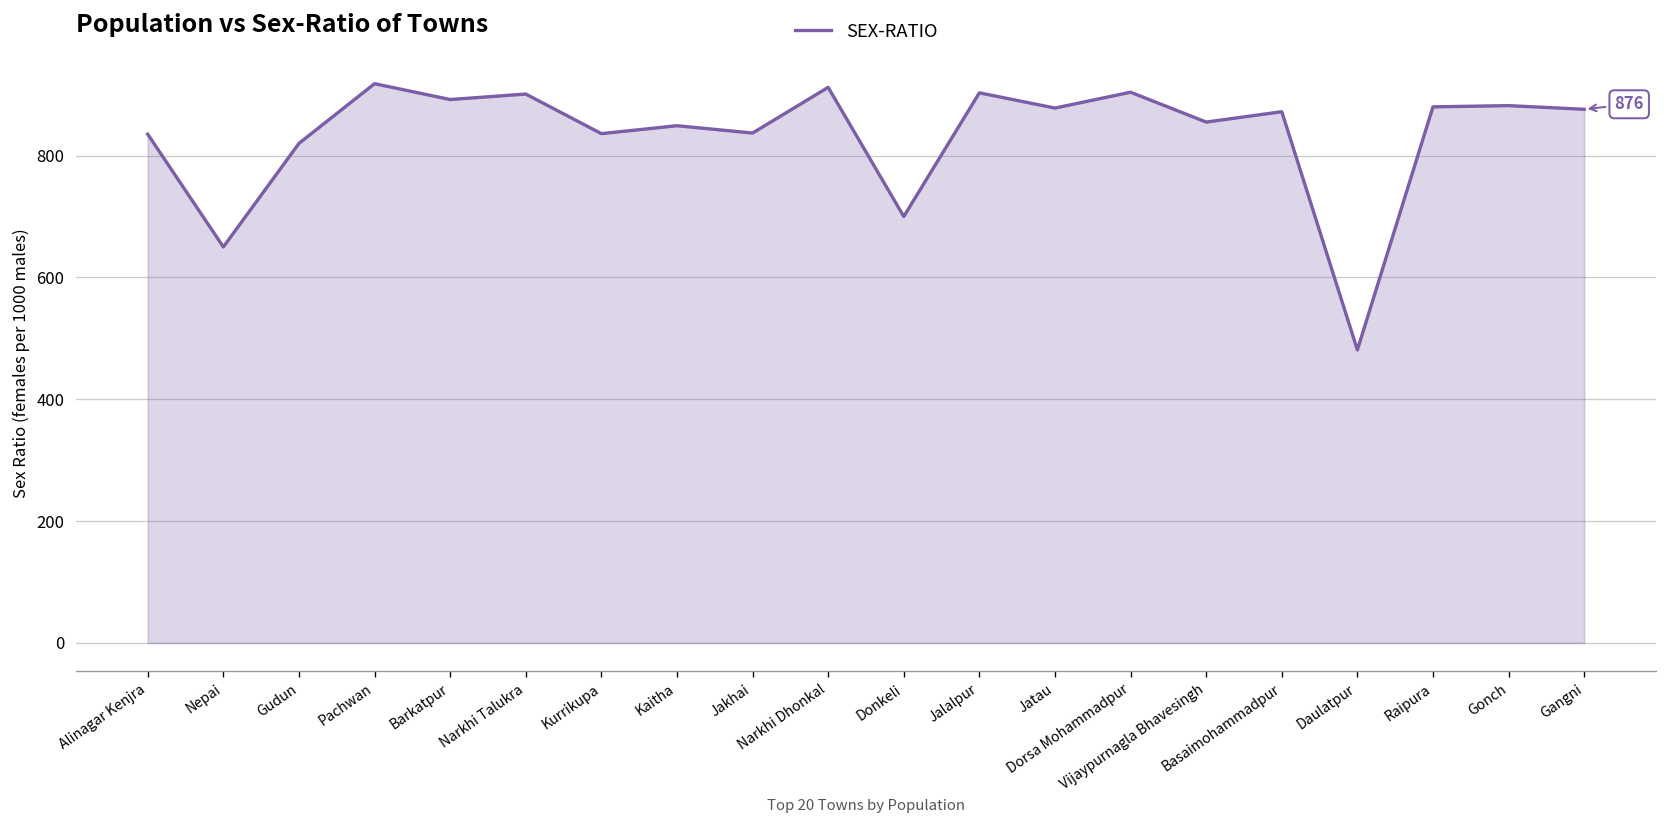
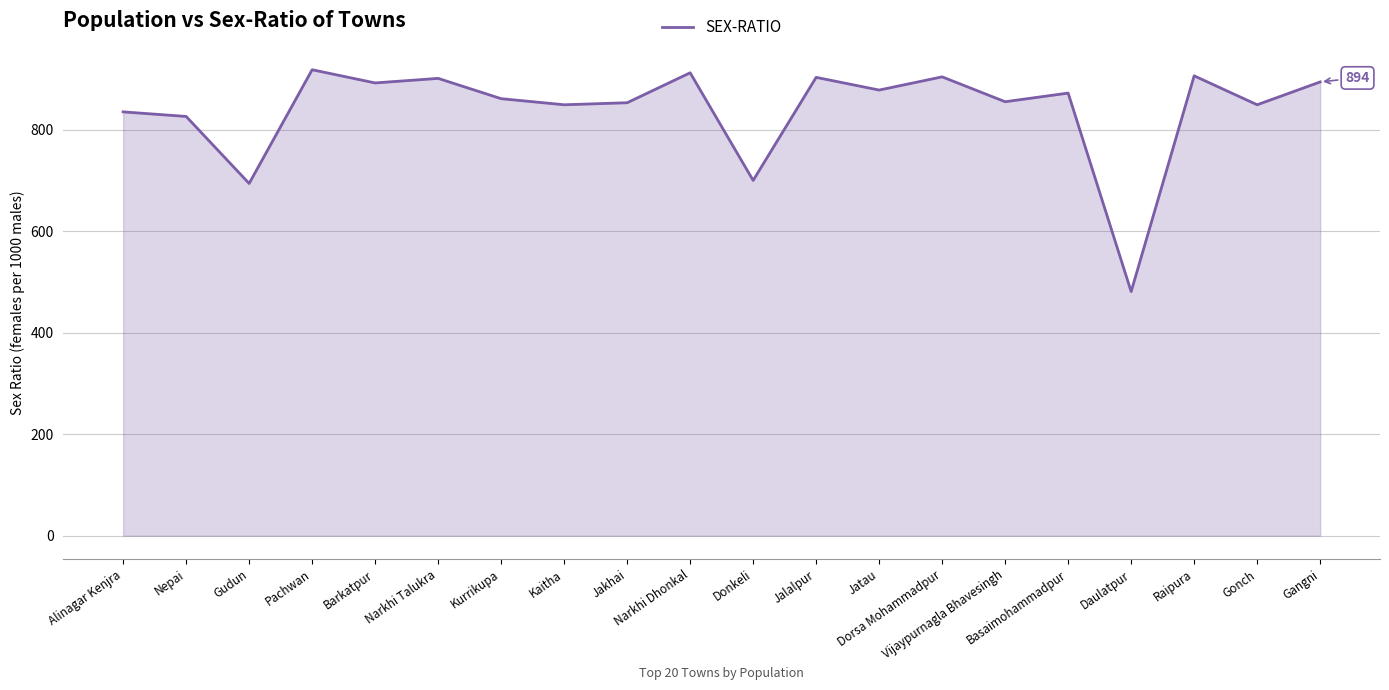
Nepai: 650 -> 830
Gudun: 820 -> 690
Kurrikupa: 840 -> 860
Jakhai: 840 -> 850
Raipura: 880 -> 910
Gonch: 880 -> 850
Gangni: 876 -> 894
